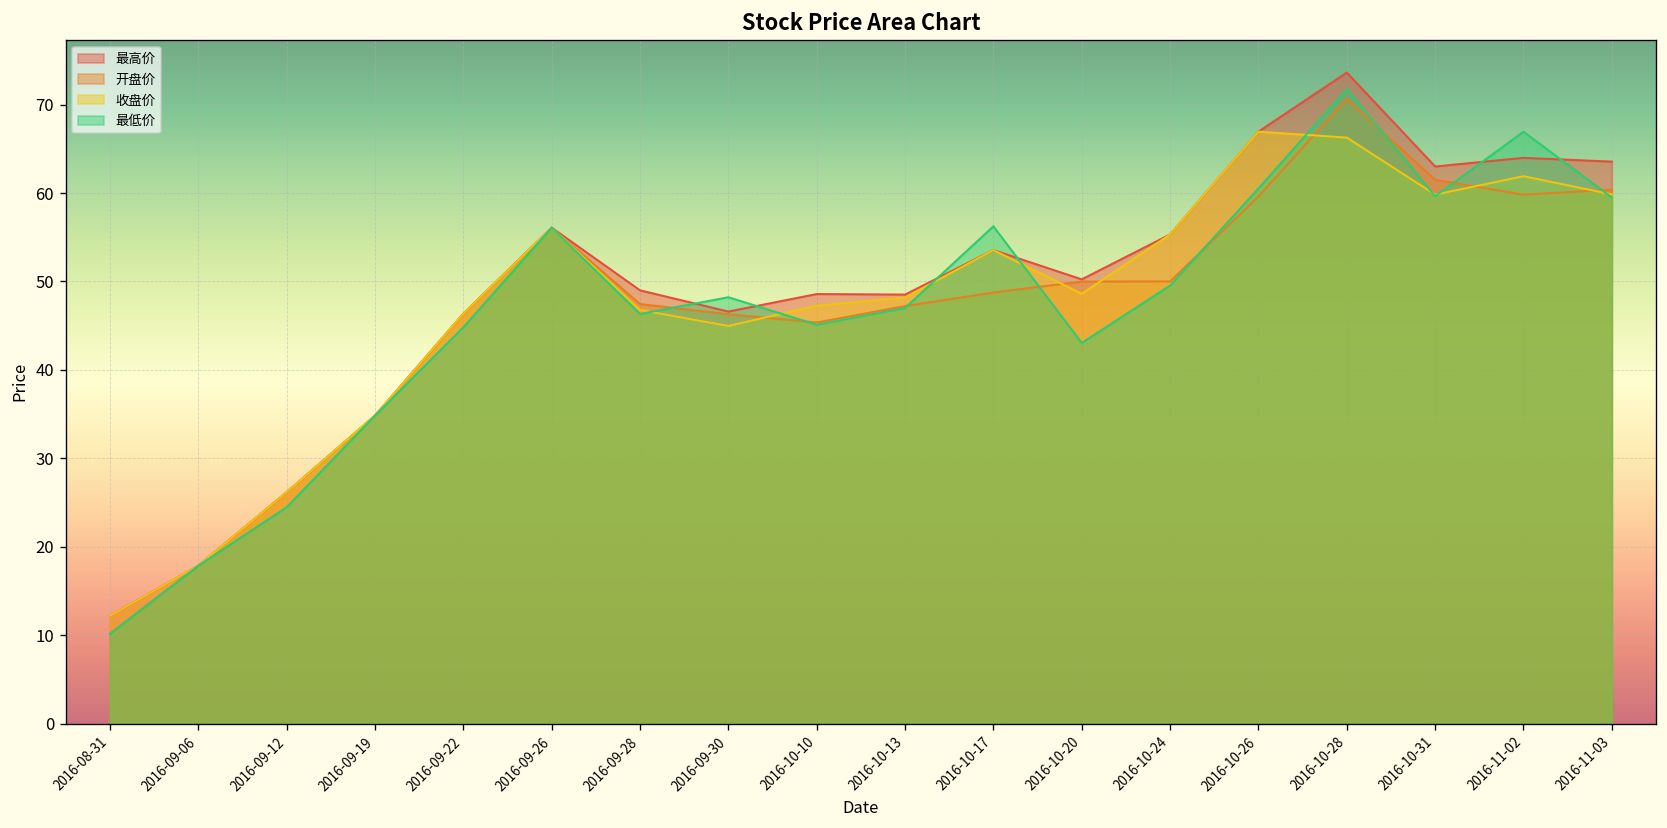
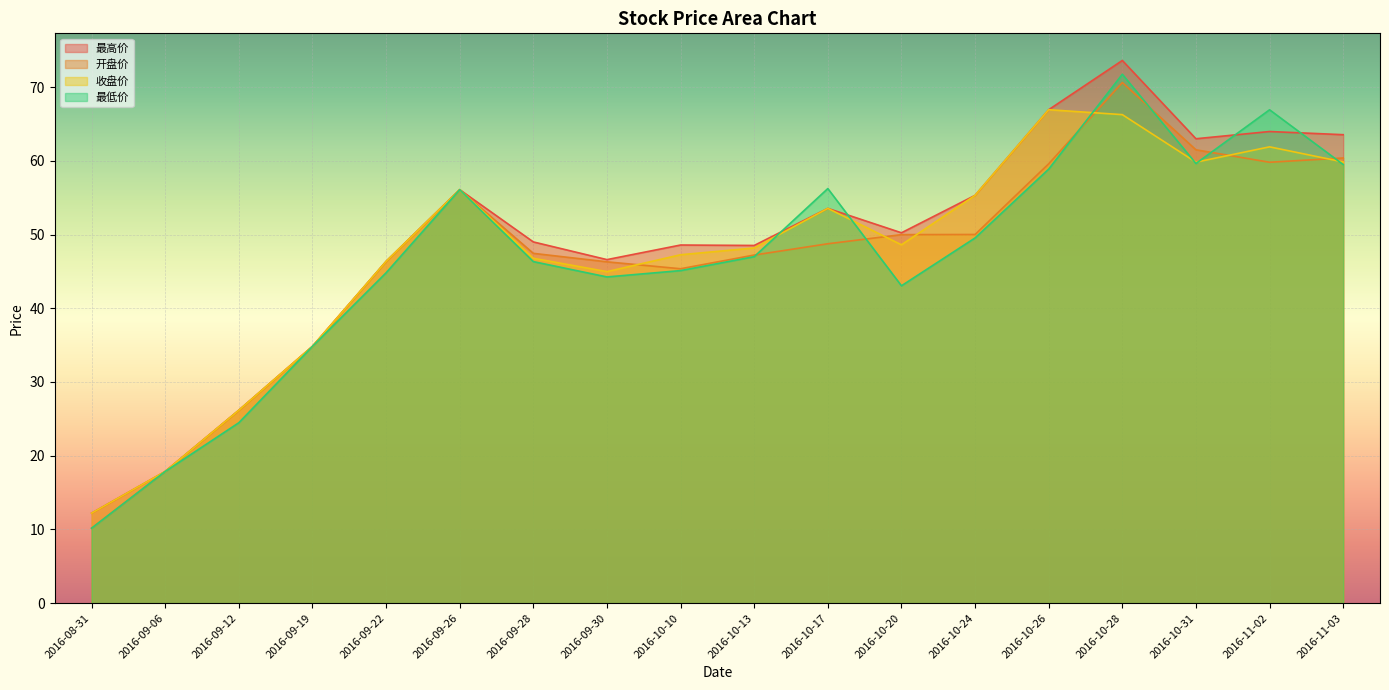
最低价, 2016-09-30: 48 -> 44
最低价, 2016-10-26: 61 -> 59
